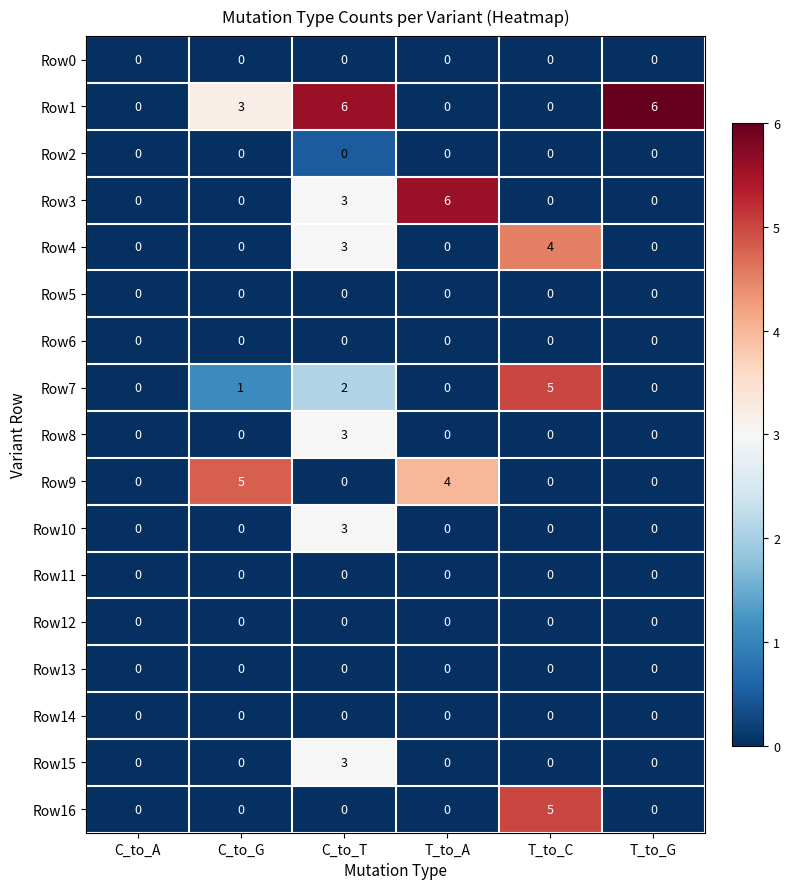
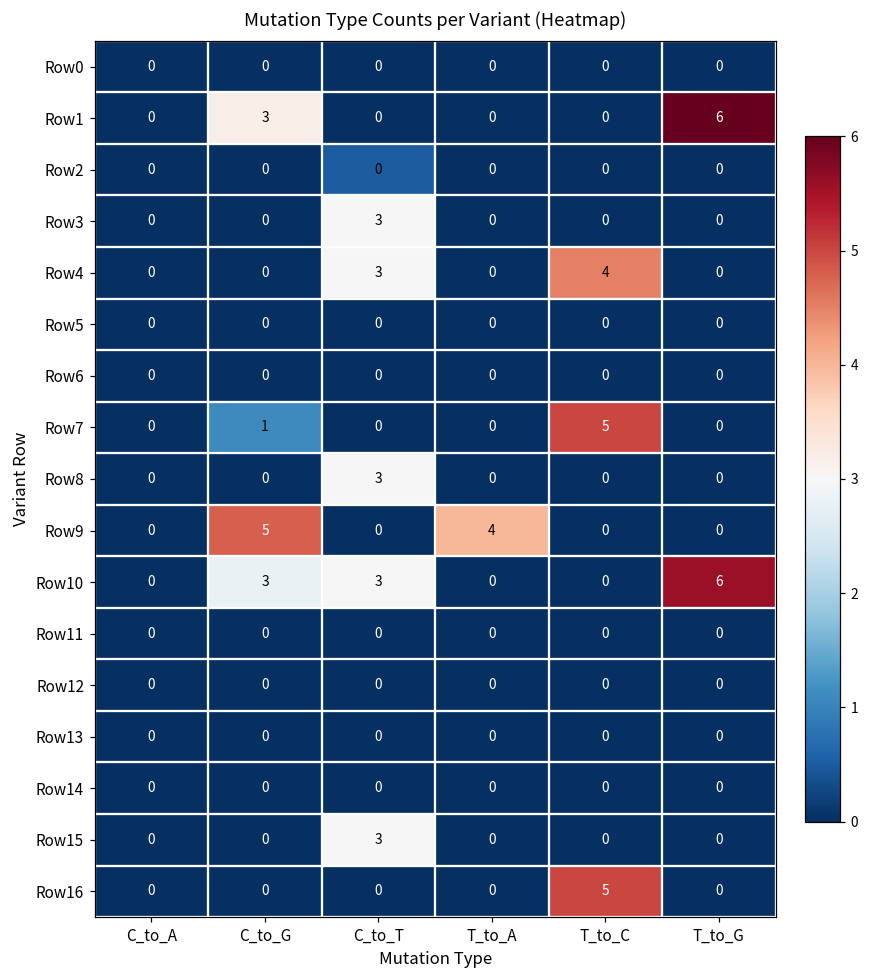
Row1, C_to_T: 6 -> 0
Row3, T_to_A: 6 -> 0
Row7, C_to_T: 2 -> 0
Row10, C_to_G: 0 -> 3
Row10, T_to_G: 0 -> 6
